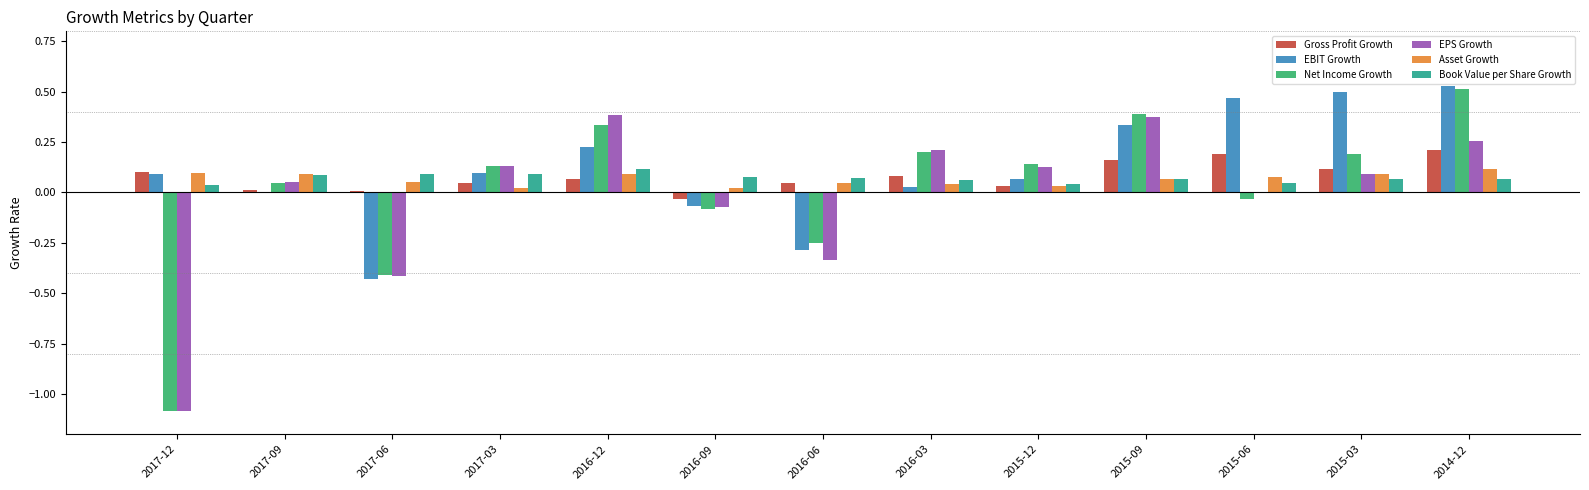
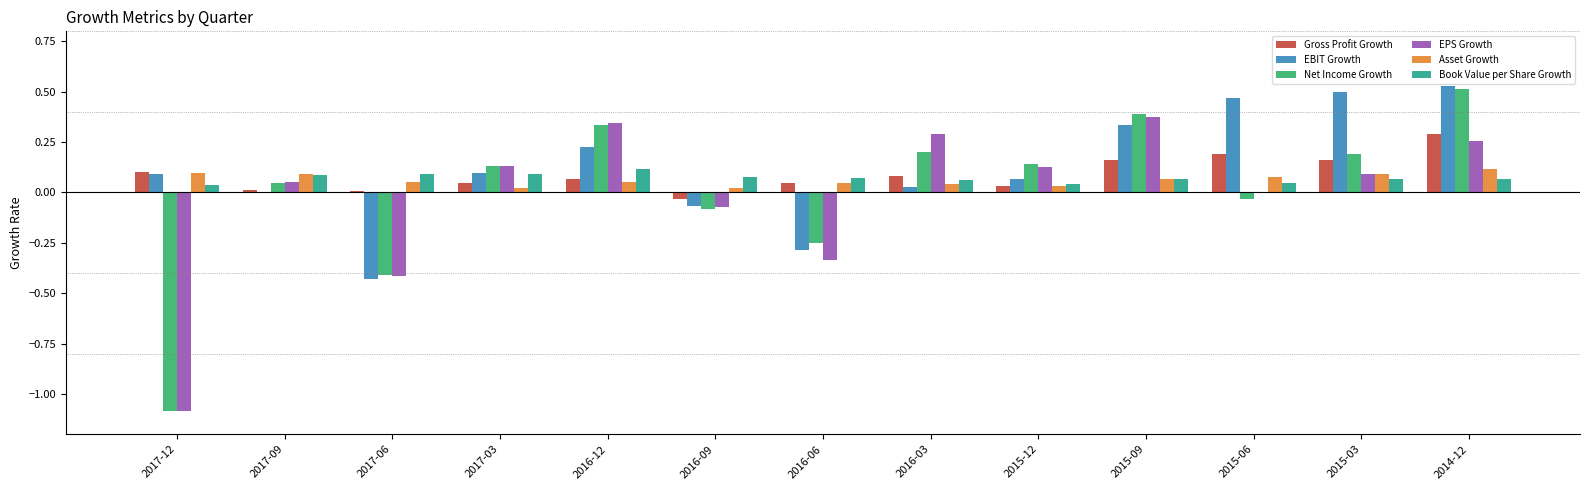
EPS Growth, 2016-12: 0.38 -> 0.34
Asset Growth, 2016-12: 0.09 -> 0.05
EPS Growth, 2016-03: 0.21 -> 0.29
Gross Profit Growth, 2015-03: 0.12 -> 0.16
Gross Profit Growth, 2014-12: 0.21 -> 0.29
